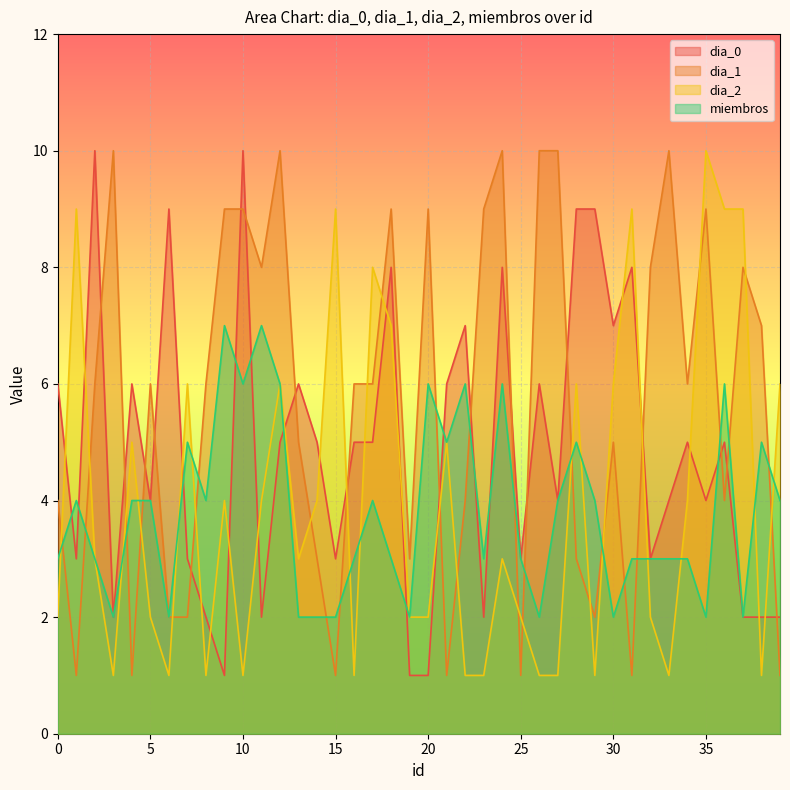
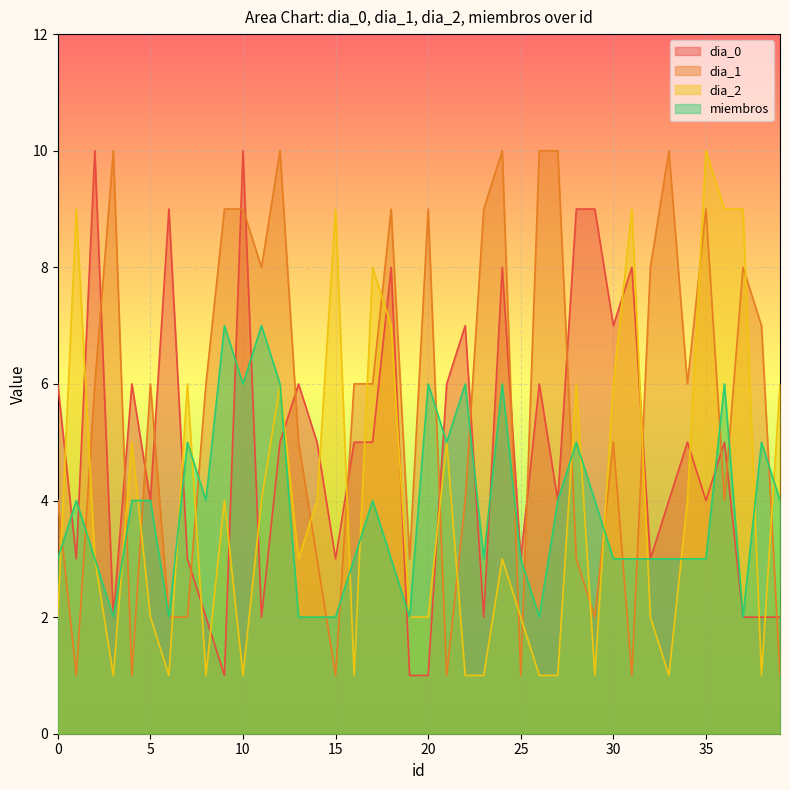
miembros, 30: 2 -> 3
miembros, 35: 2 -> 3
